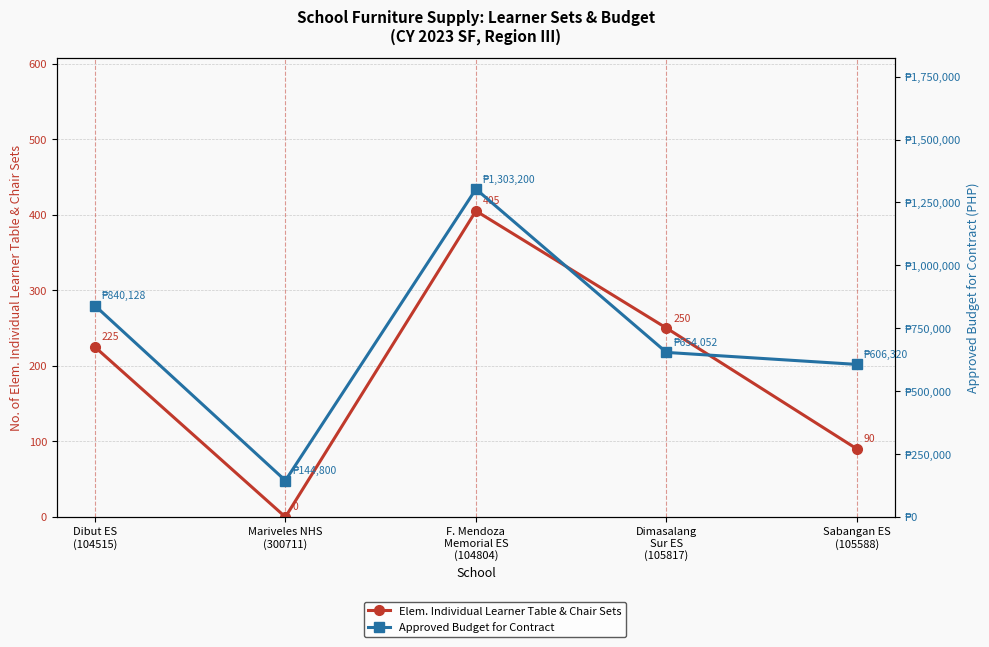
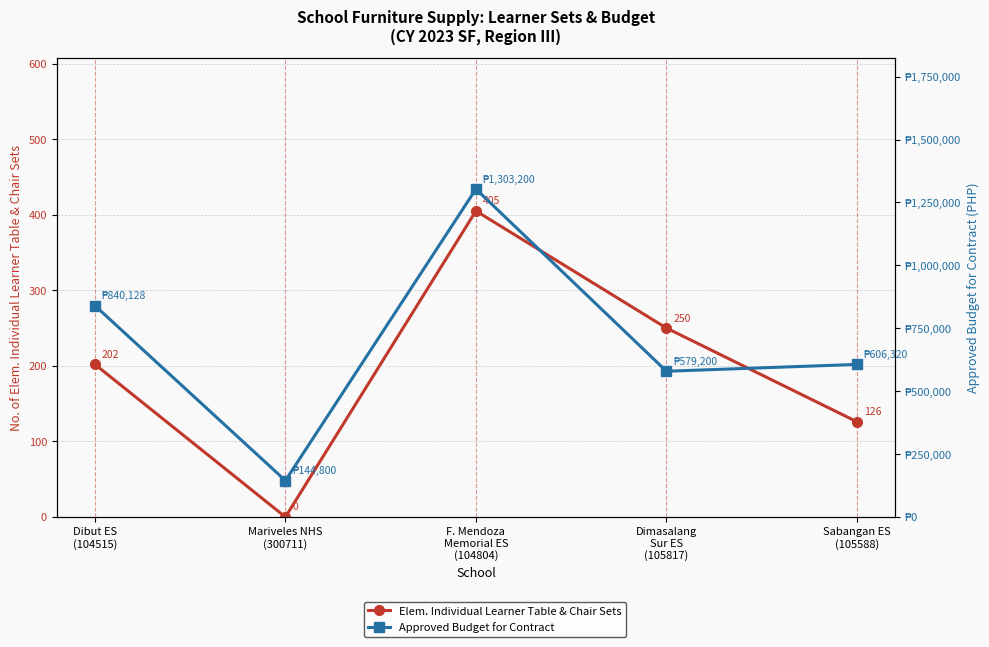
Elem. Individual Learner Table & Chair Sets, Dibut ES (104515): 225 -> 202
Elem. Individual Learner Table & Chair Sets, Sabangan ES (105588): 90 -> 126
Approved Budget for Contract, Dimasalang Sur ES (105817): 654,052 -> 579,200
